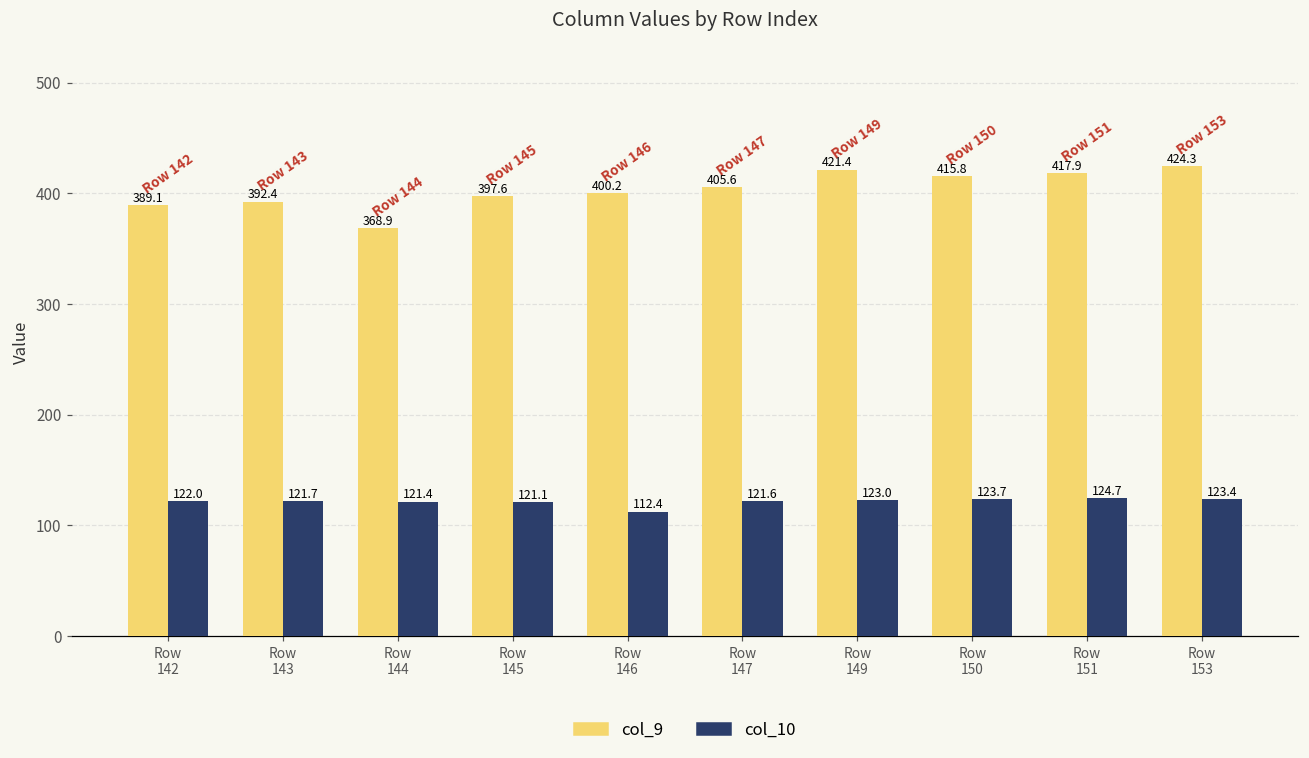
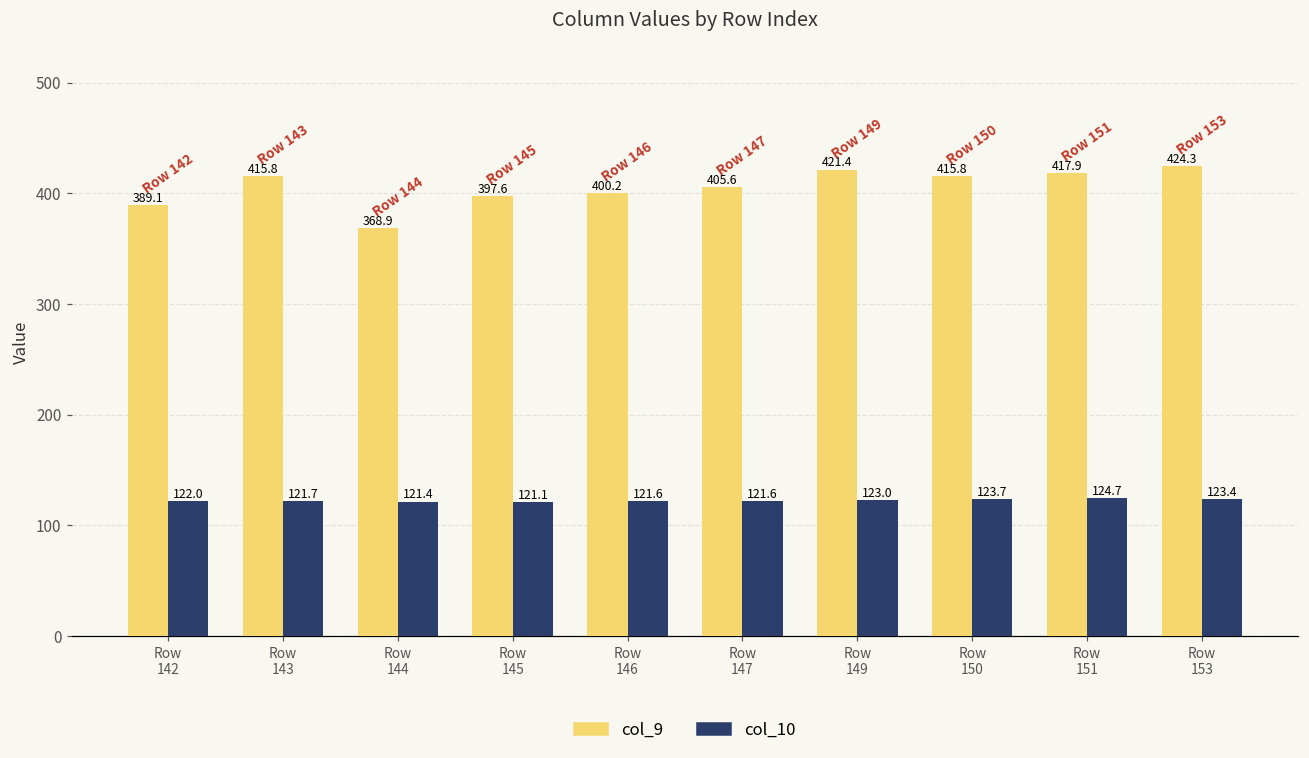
col_9, Row 143: 392.4 -> 415.8
col_10, Row 146: 112.4 -> 121.6
